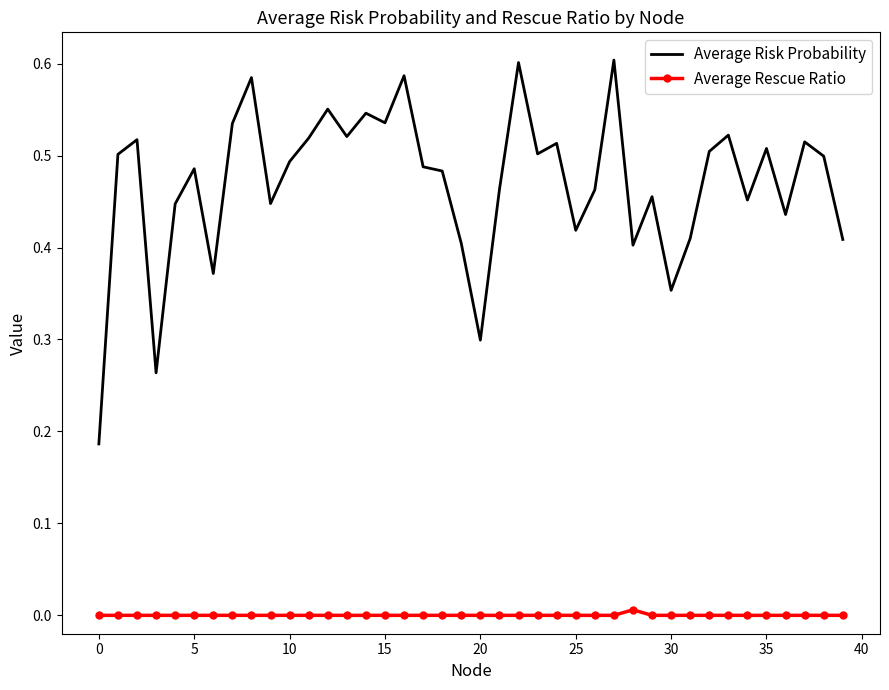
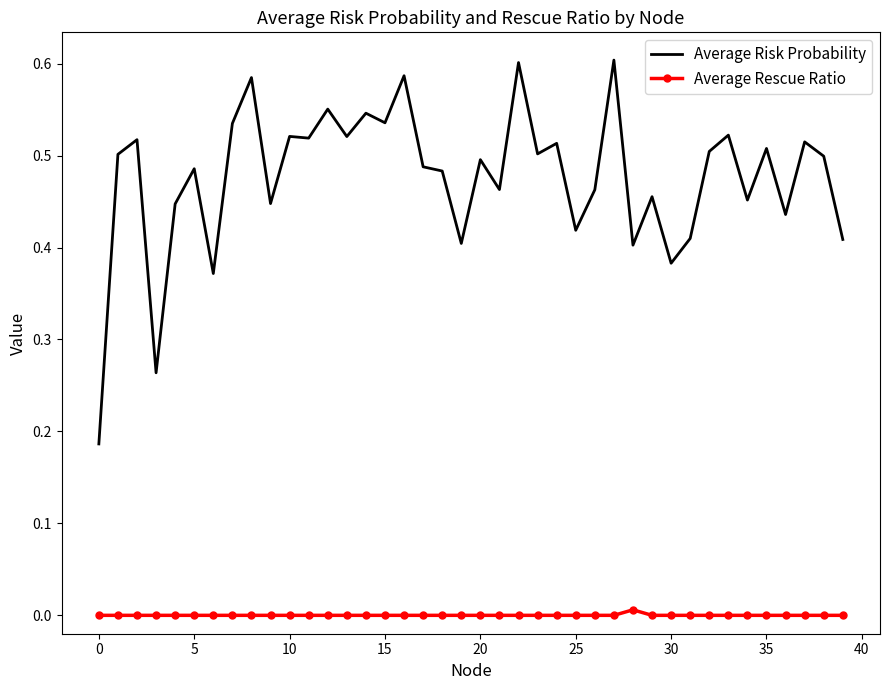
Average Risk Probability, 10: 0.49 -> 0.52
Average Risk Probability, 20: 0.30 -> 0.50
Average Risk Probability, 30: 0.35 -> 0.38
